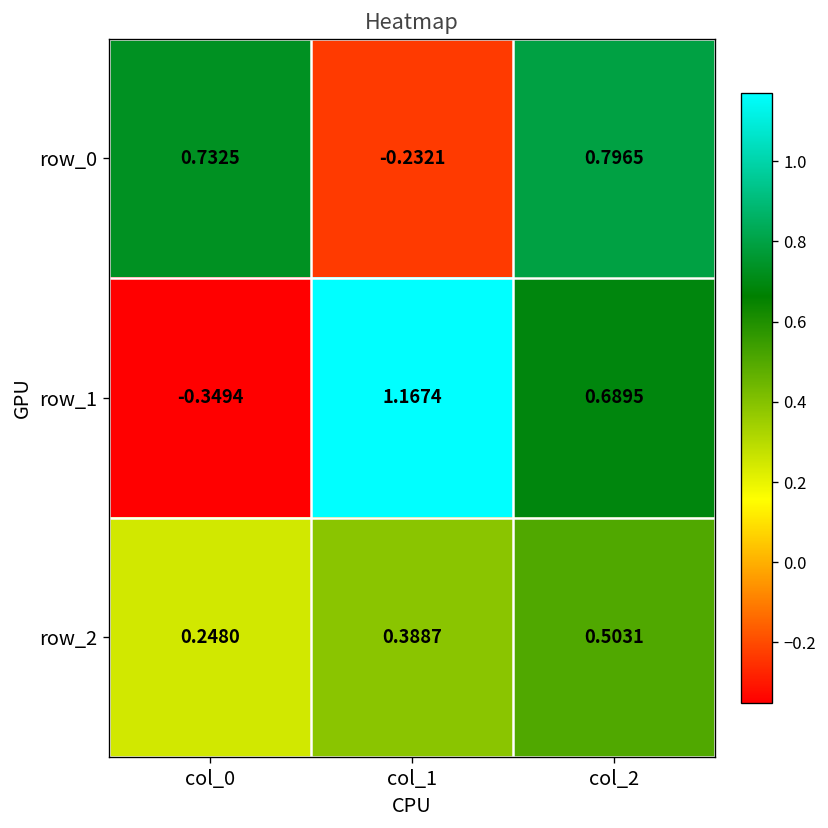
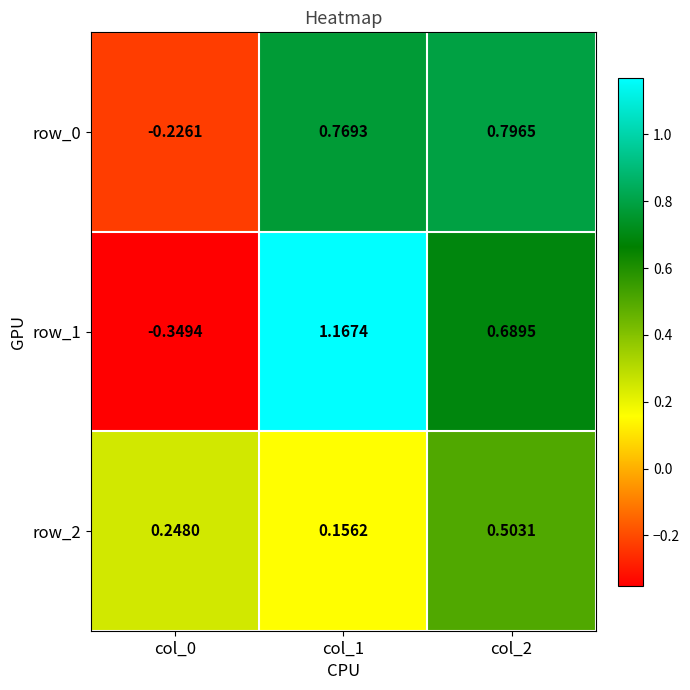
row_0, col_0: 0.7325 -> -0.2261
row_0, col_1: -0.2321 -> 0.7693
row_2, col_1: 0.3887 -> 0.1562
